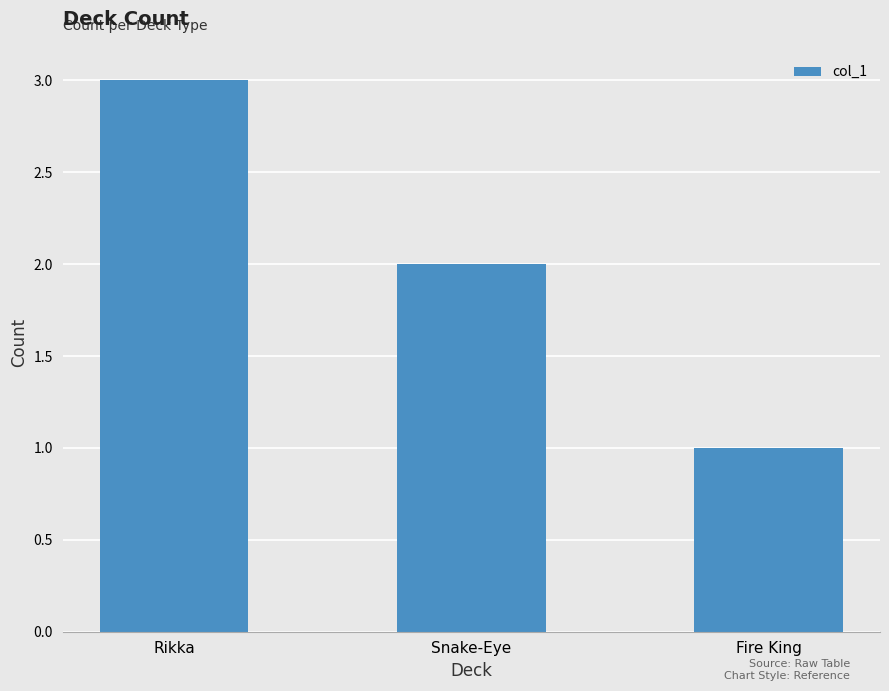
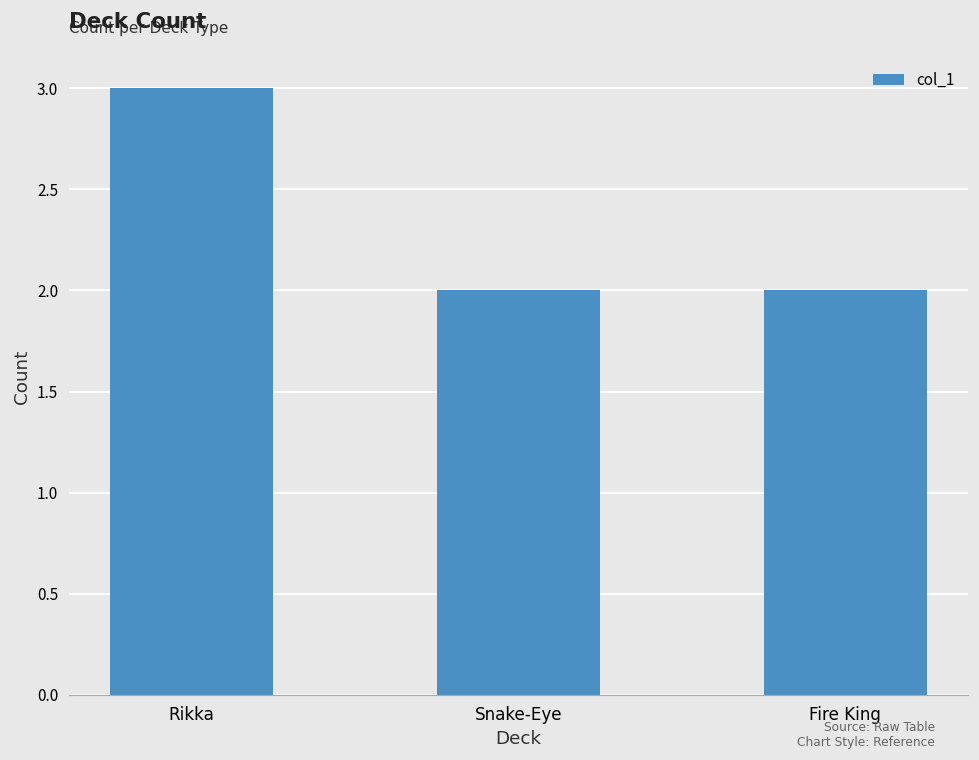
Fire King: 1 -> 2
